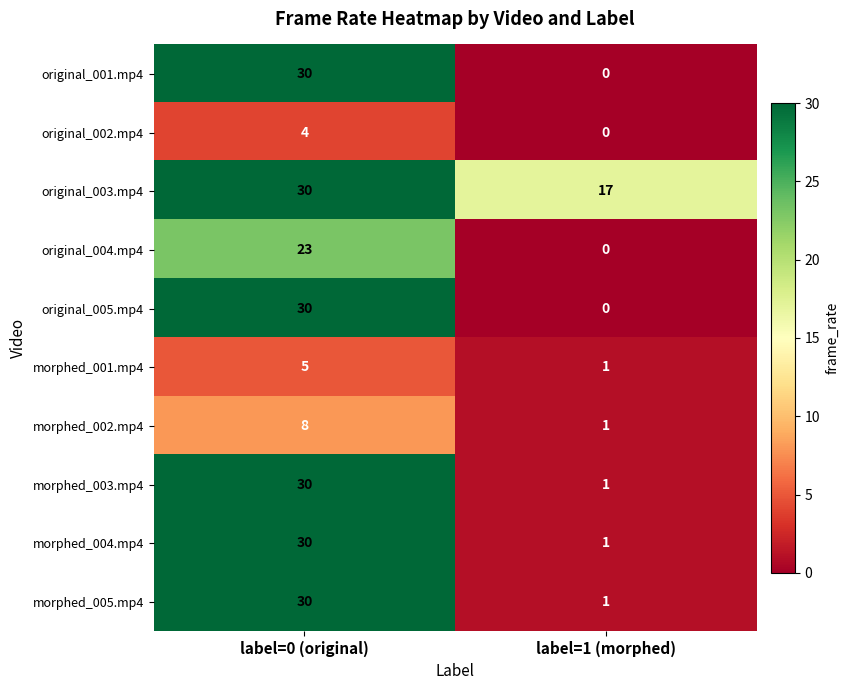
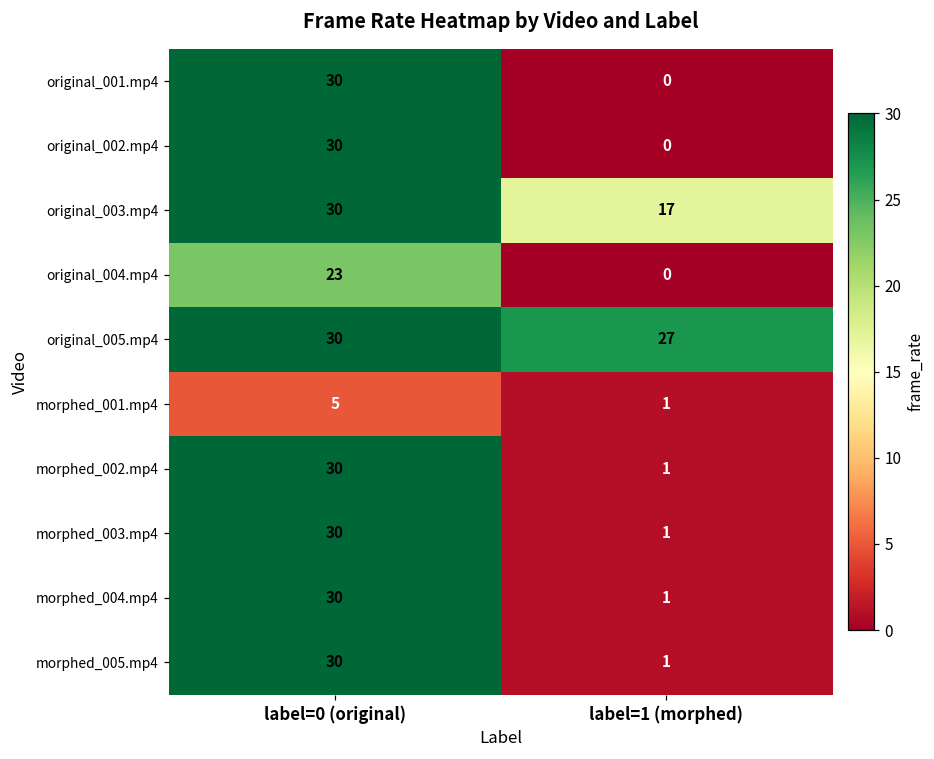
original_002.mp4, label=0 (original): 4 -> 30
original_005.mp4, label=1 (morphed): 0 -> 27
morphed_002.mp4, label=0 (original): 8 -> 30
